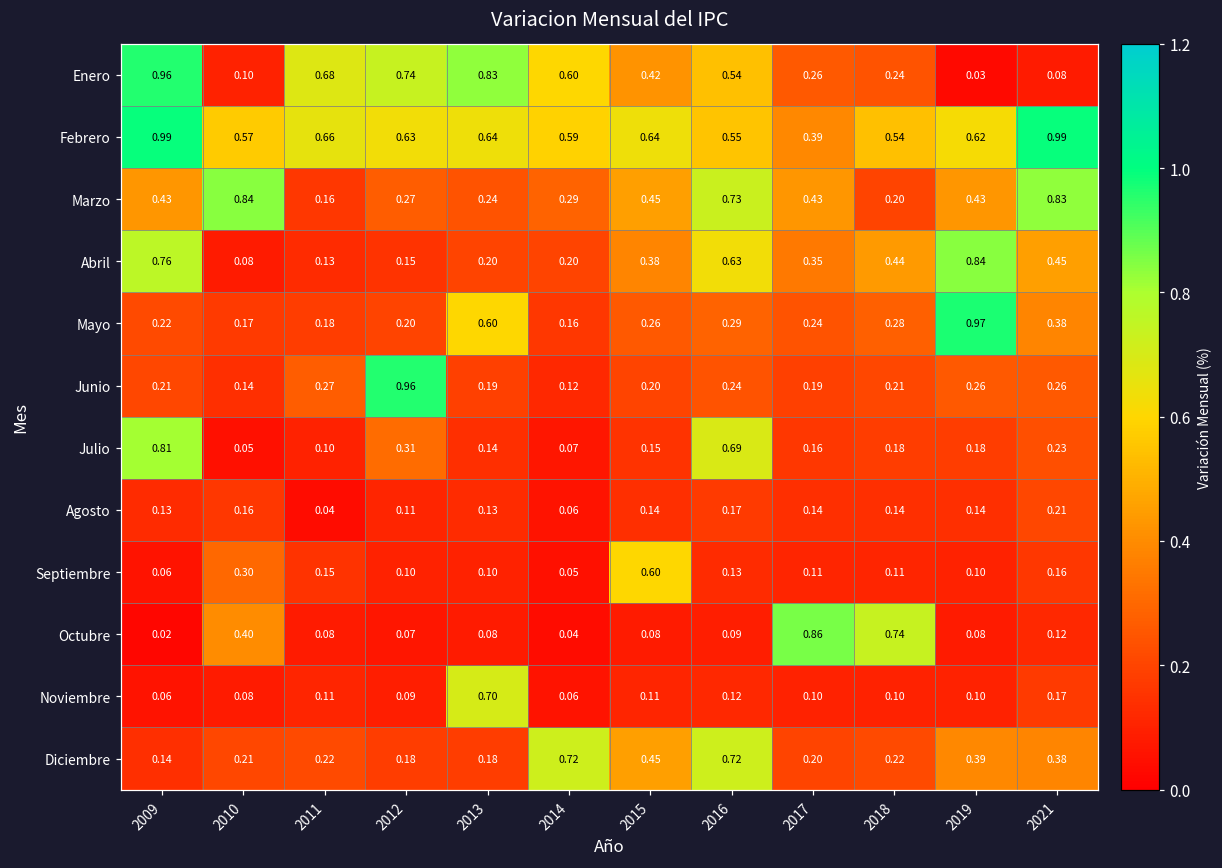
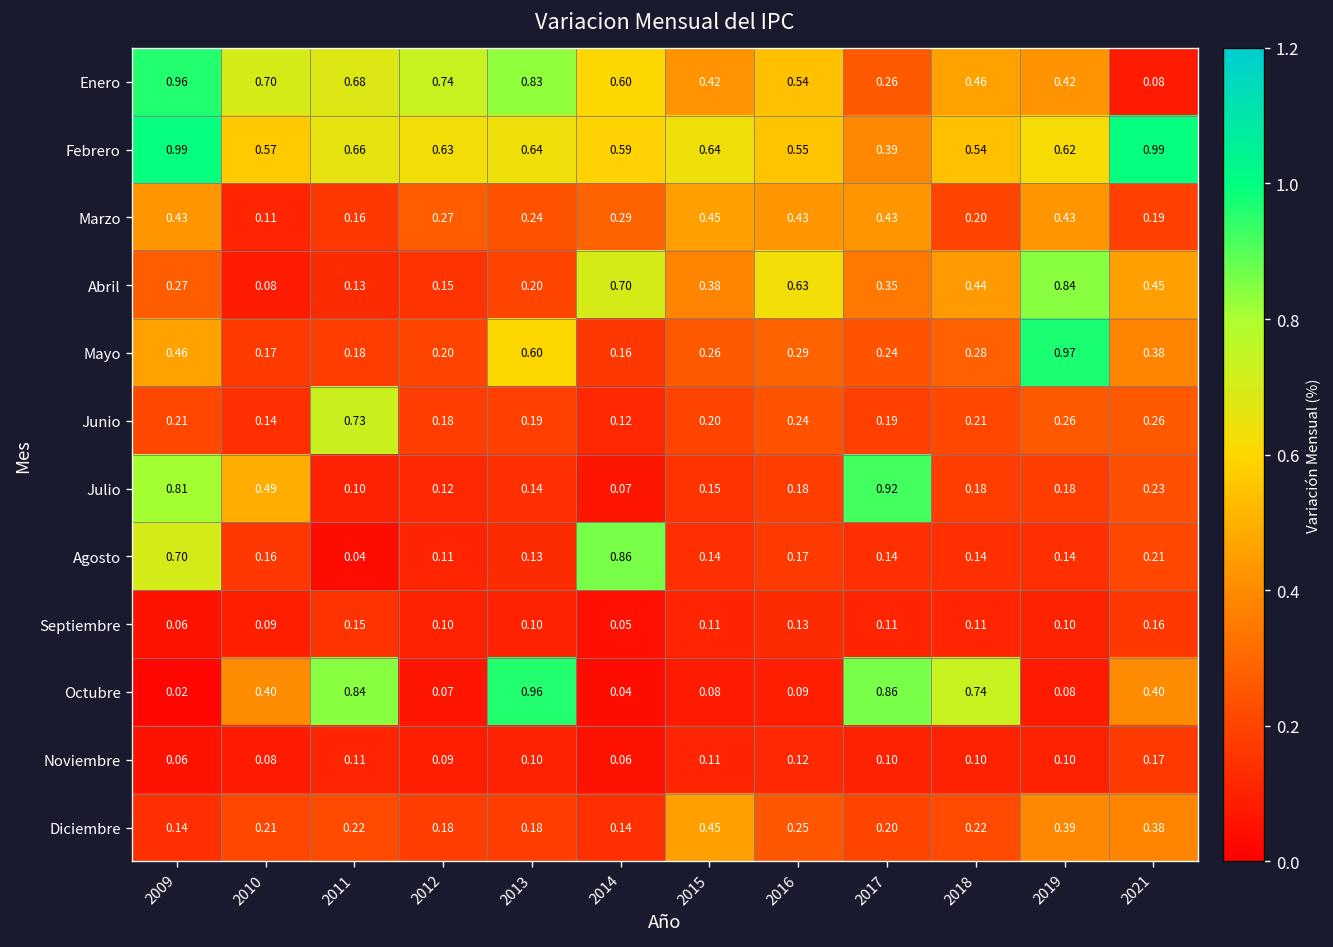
Enero, 2010: 0.10 -> 0.70
Enero, 2018: 0.24 -> 0.46
Enero, 2019: 0.03 -> 0.42
Marzo, 2010: 0.84 -> 0.11
Marzo, 2016: 0.73 -> 0.43
Marzo, 2021: 0.83 -> 0.19
Abril, 2009: 0.76 -> 0.27
Abril, 2014: 0.20 -> 0.70
Mayo, 2009: 0.22 -> 0.46
Junio, 2011: 0.27 -> 0.73
Junio, 2012: 0.96 -> 0.18
Julio, 2010: 0.05 -> 0.49
Julio, 2012: 0.31 -> 0.12
Julio, 2016: 0.69 -> 0.18
Julio, 2017: 0.16 -> 0.92
Agosto, 2009: 0.13 -> 0.70
Agosto, 2014: 0.06 -> 0.86
Septiembre, 2010: 0.30 -> 0.09
Septiembre, 2015: 0.60 -> 0.11
Octubre, 2011: 0.08 -> 0.84
Octubre, 2013: 0.08 -> 0.96
Octubre, 2021: 0.12 -> 0.40
Noviembre, 2013: 0.70 -> 0.10
Diciembre, 2014: 0.72 -> 0.14
Diciembre, 2016: 0.72 -> 0.25
